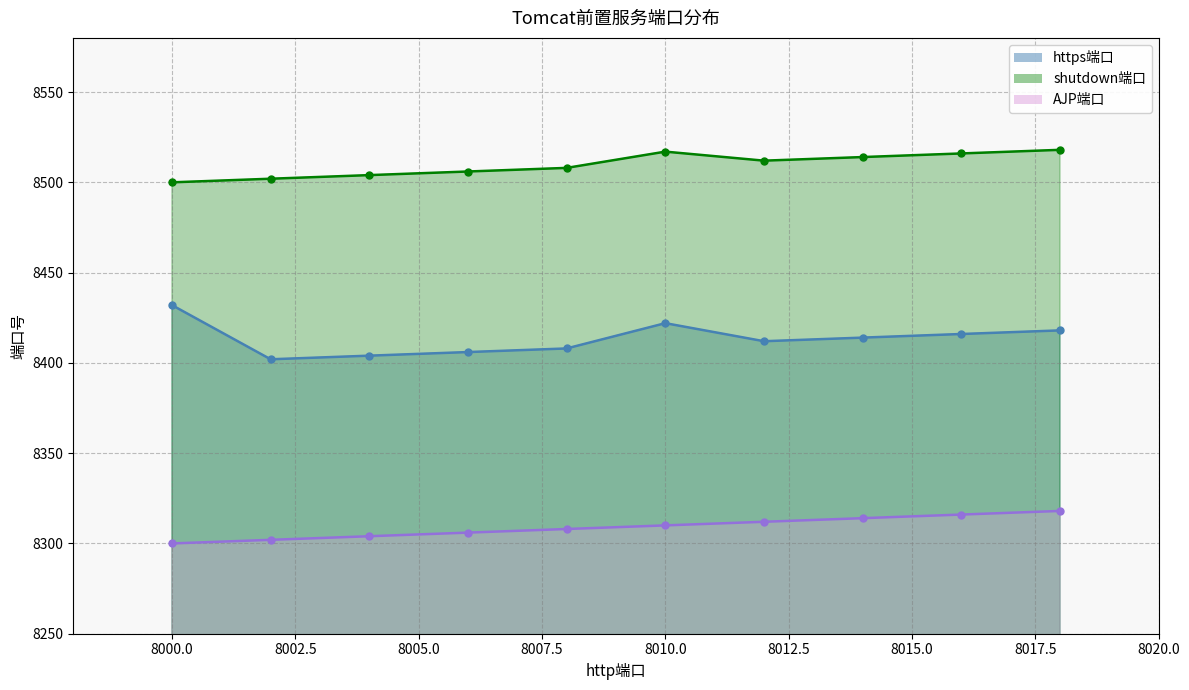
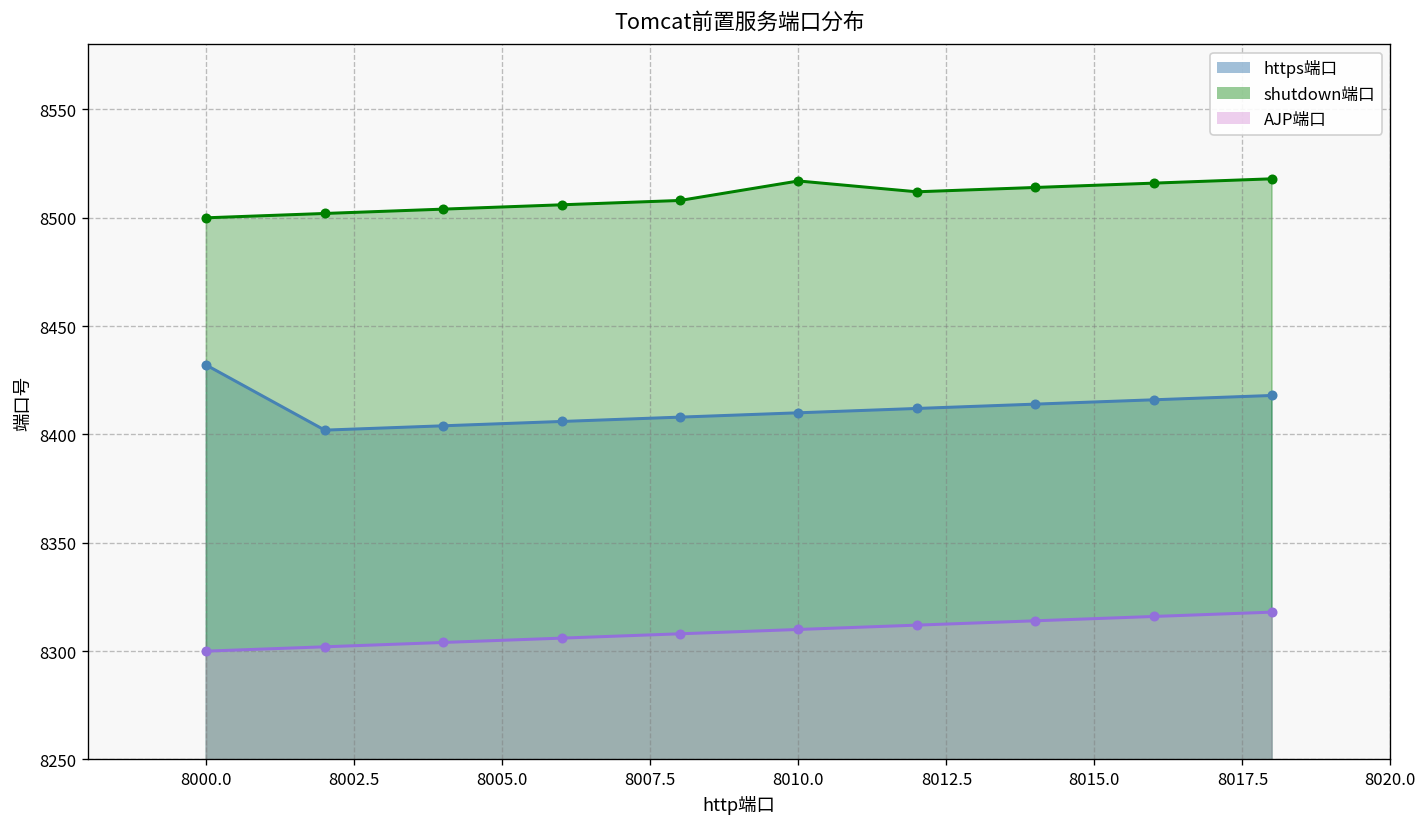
https端口, 8010.0: 8422 -> 8410
